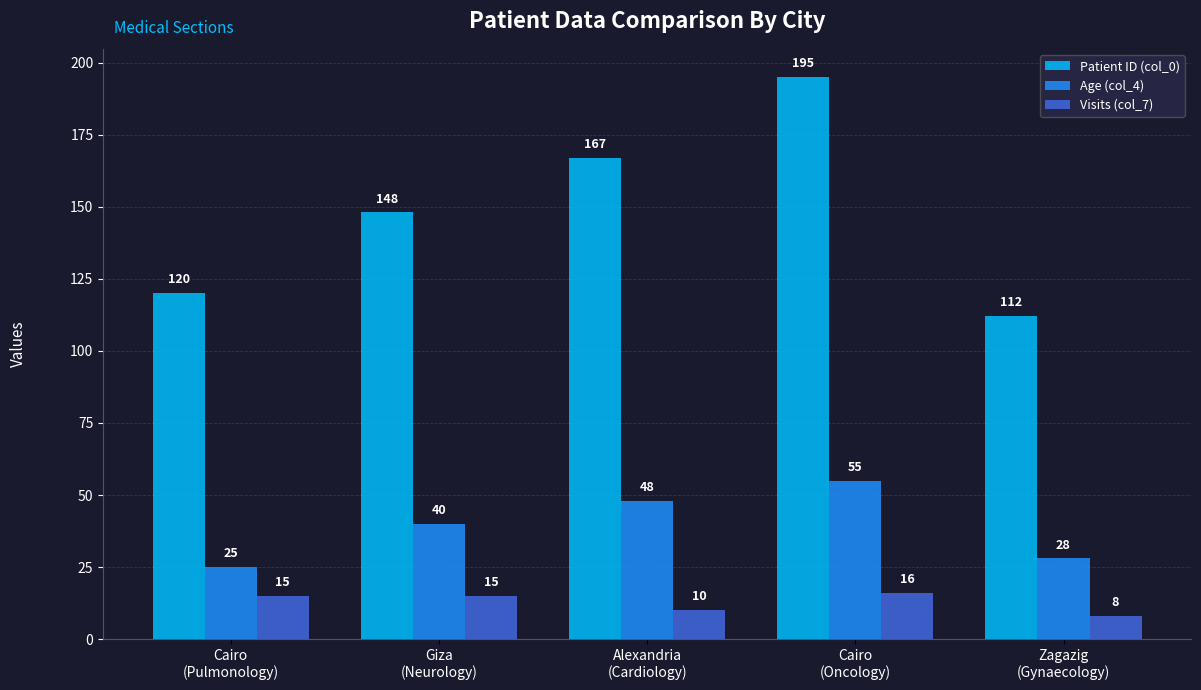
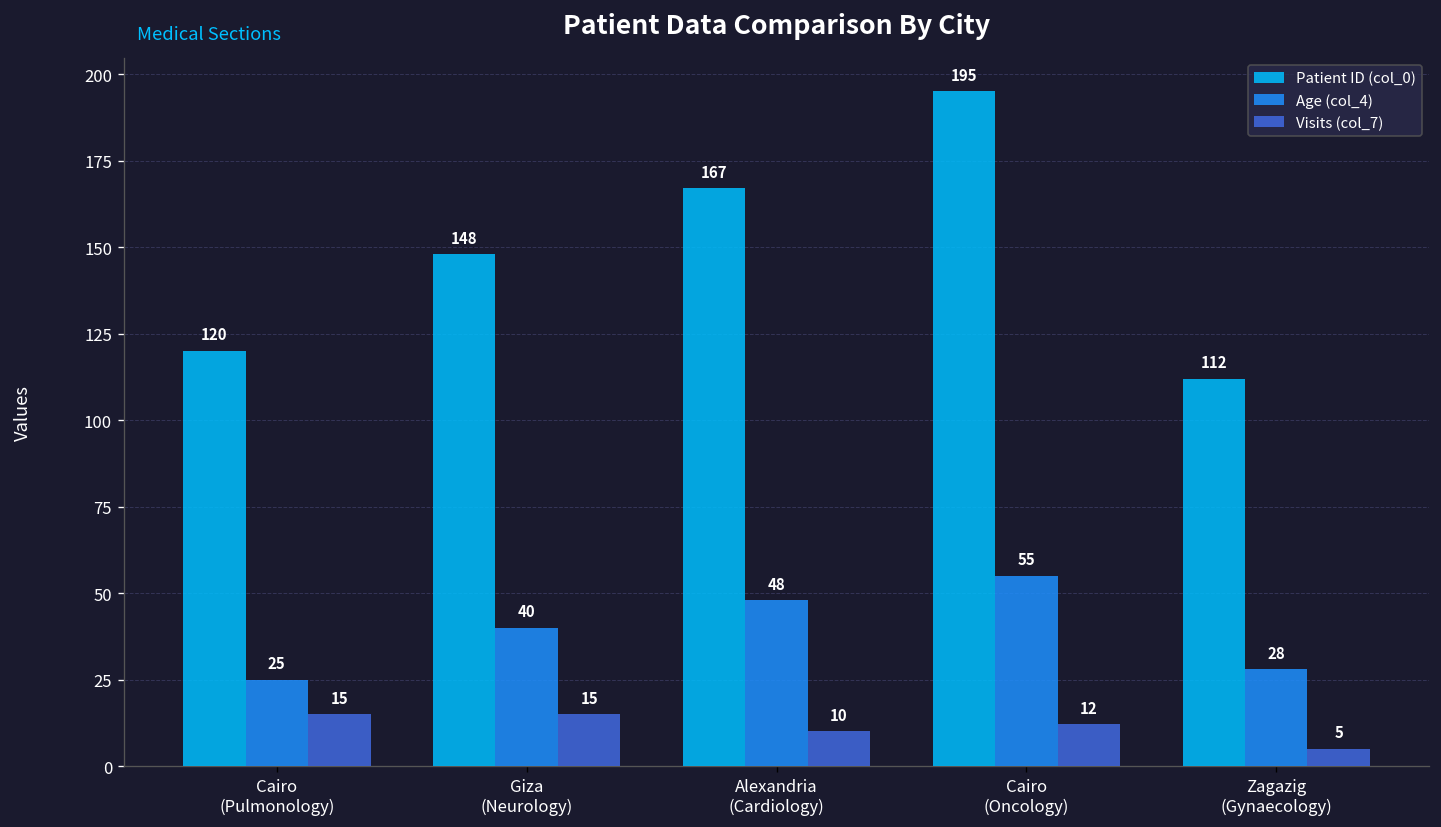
Visits (col_7), Cairo (Oncology): 16 -> 12
Visits (col_7), Zagazig (Gynaecology): 8 -> 5
